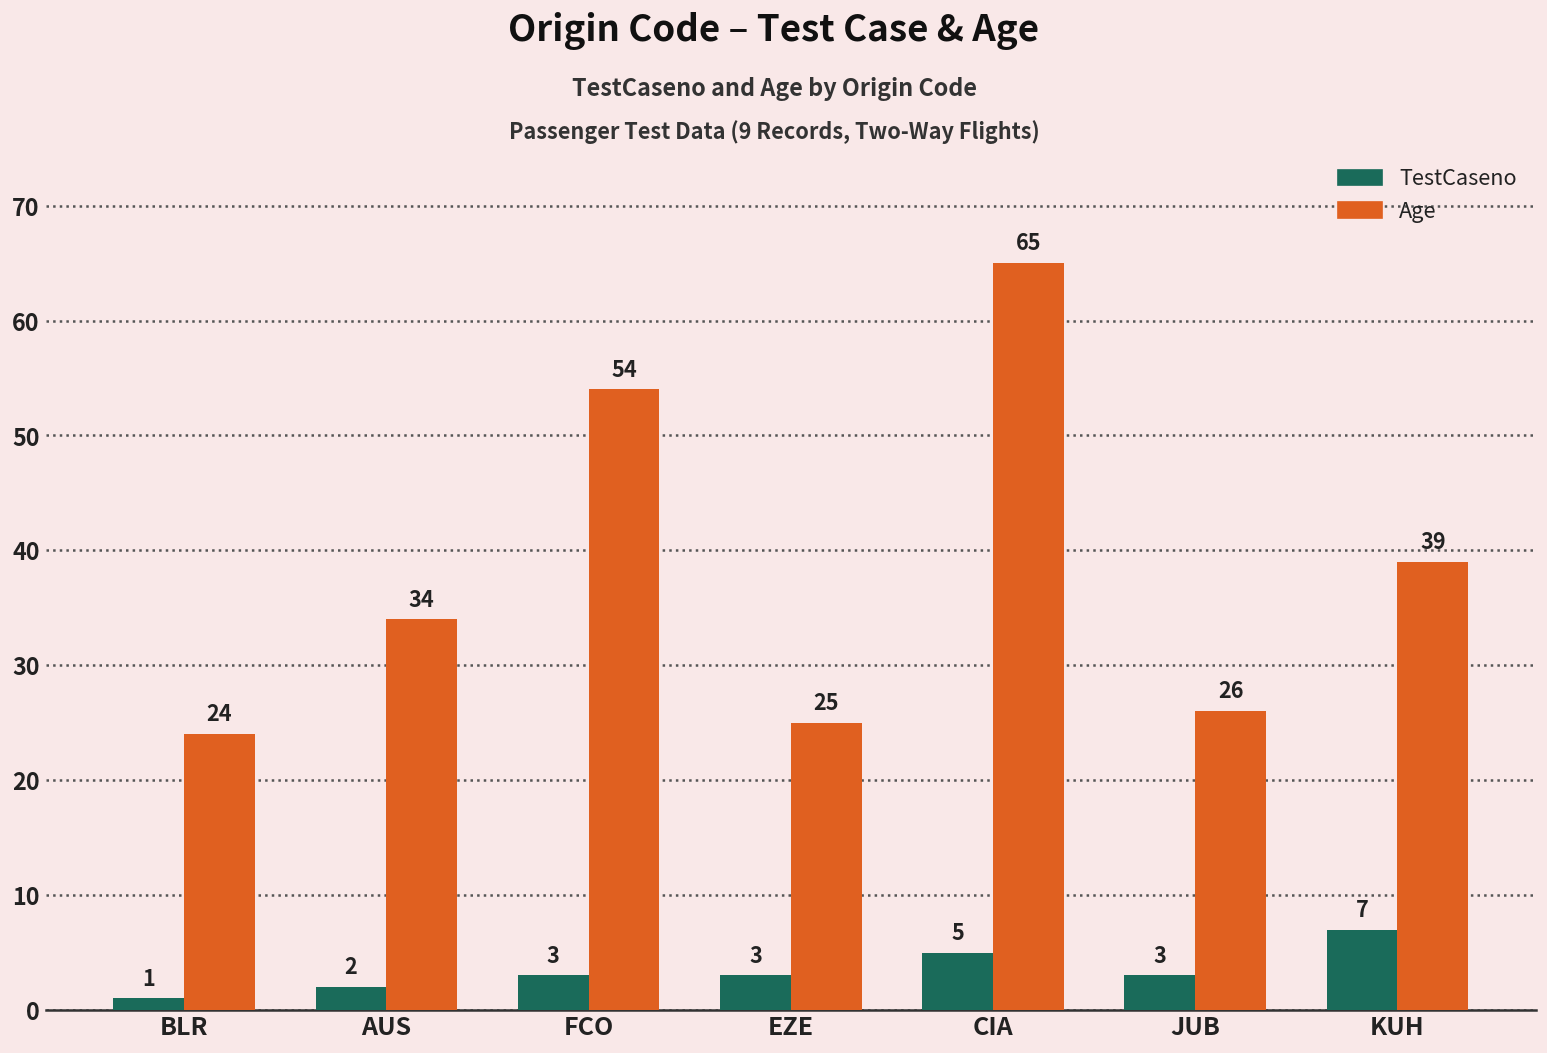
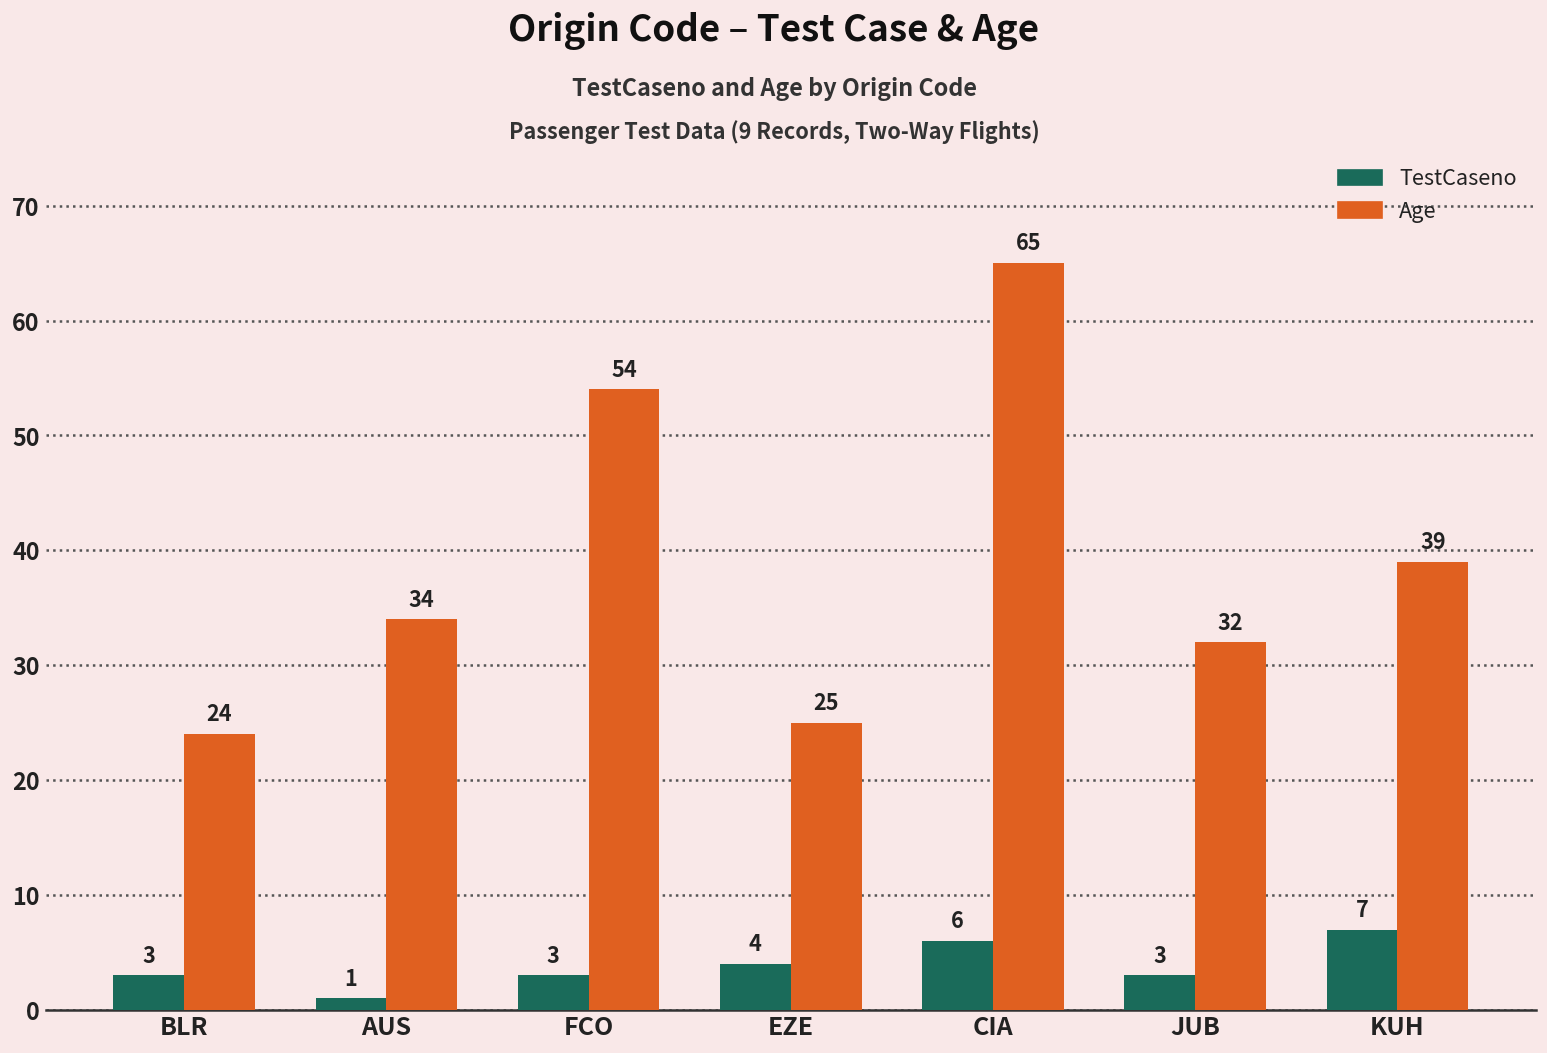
TestCaseno, BLR: 1 -> 3
TestCaseno, AUS: 2 -> 1
TestCaseno, EZE: 3 -> 4
TestCaseno, CIA: 5 -> 6
Age, JUB: 26 -> 32
